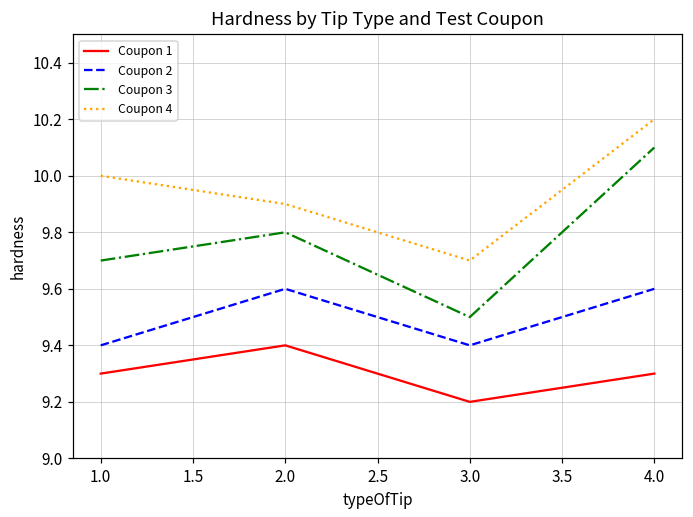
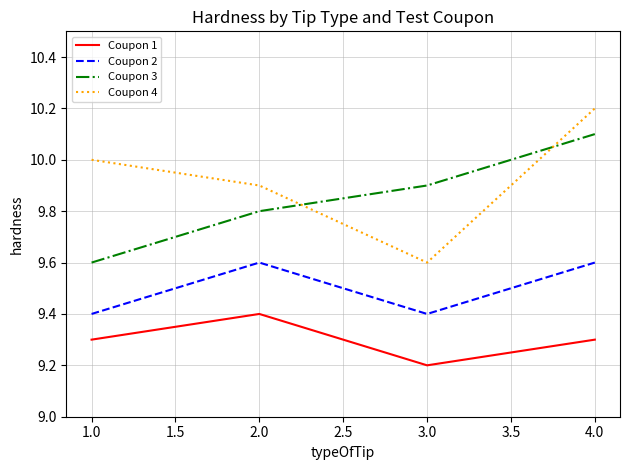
Coupon 3, 1.0: 9.7 -> 9.6
Coupon 3, 3.0: 9.5 -> 9.9
Coupon 4, 3.0: 9.7 -> 9.6
